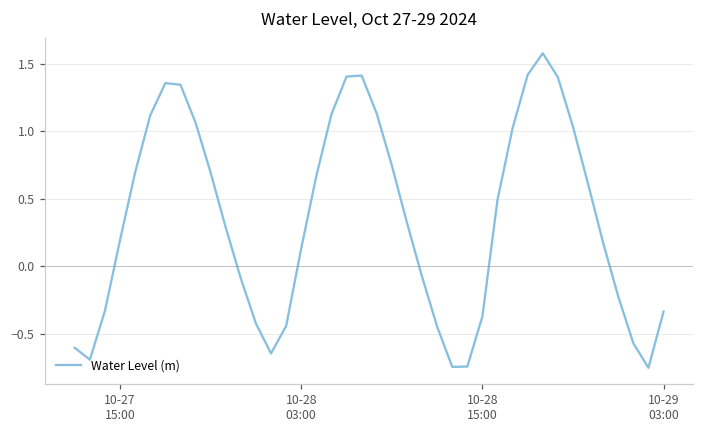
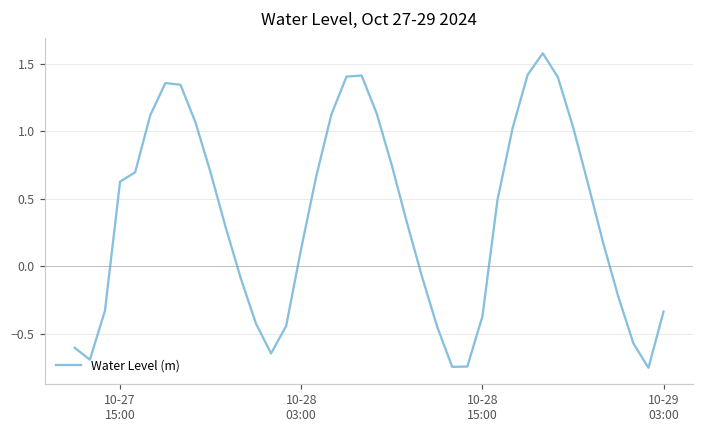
10-27 15:00: 0.20 -> 0.63
